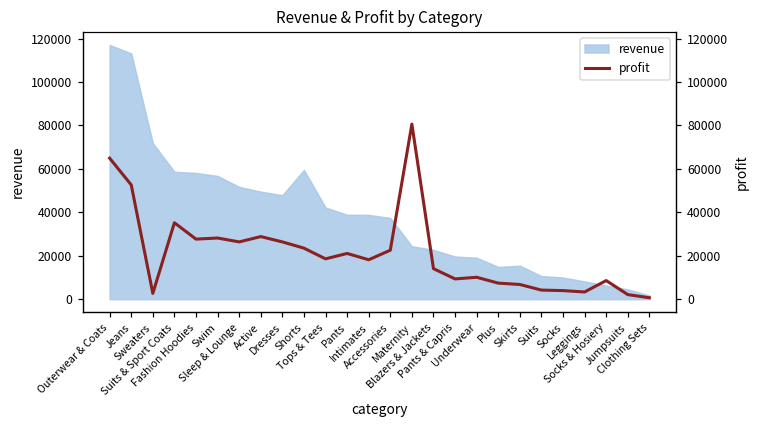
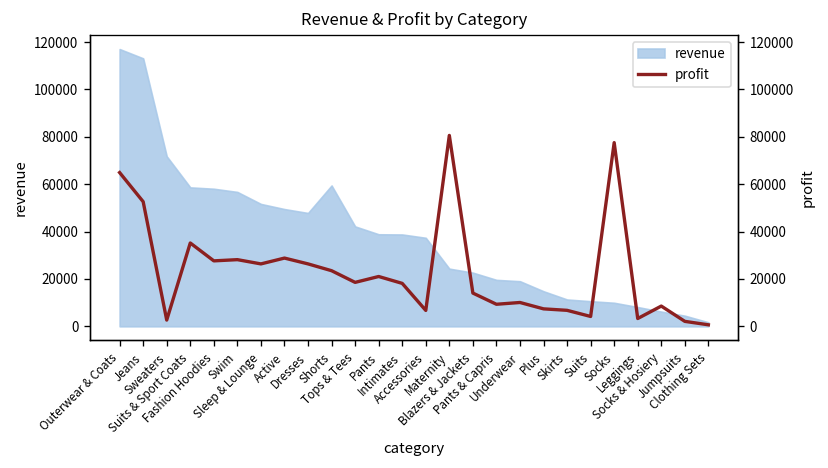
profit, Accessories: 23000 -> 7000
revenue, Skirts: 15000 -> 11000
profit, Socks: 4000 -> 78000
